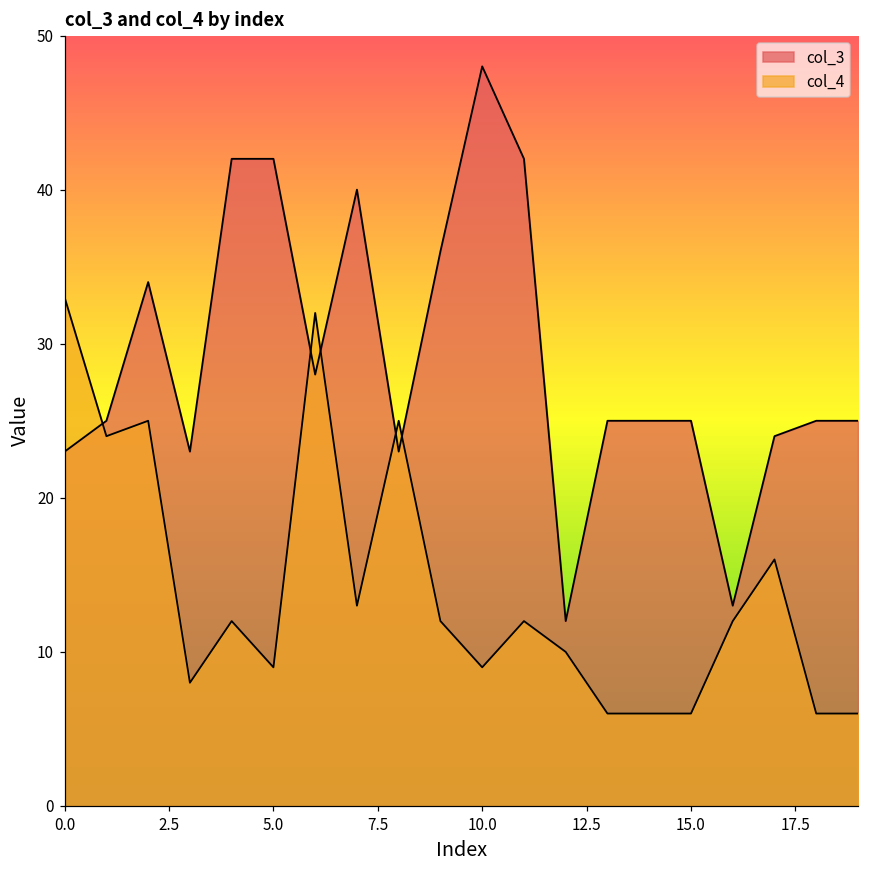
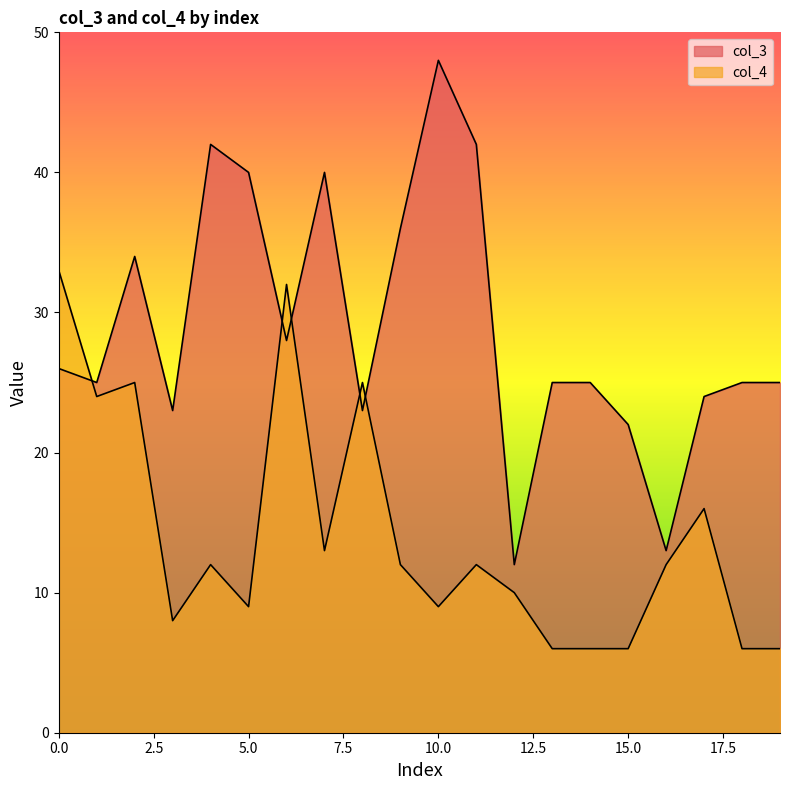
col_3, 0.0: 23 -> 26
col_3, 5.0: 42 -> 40
col_3, 15.0: 25 -> 22
